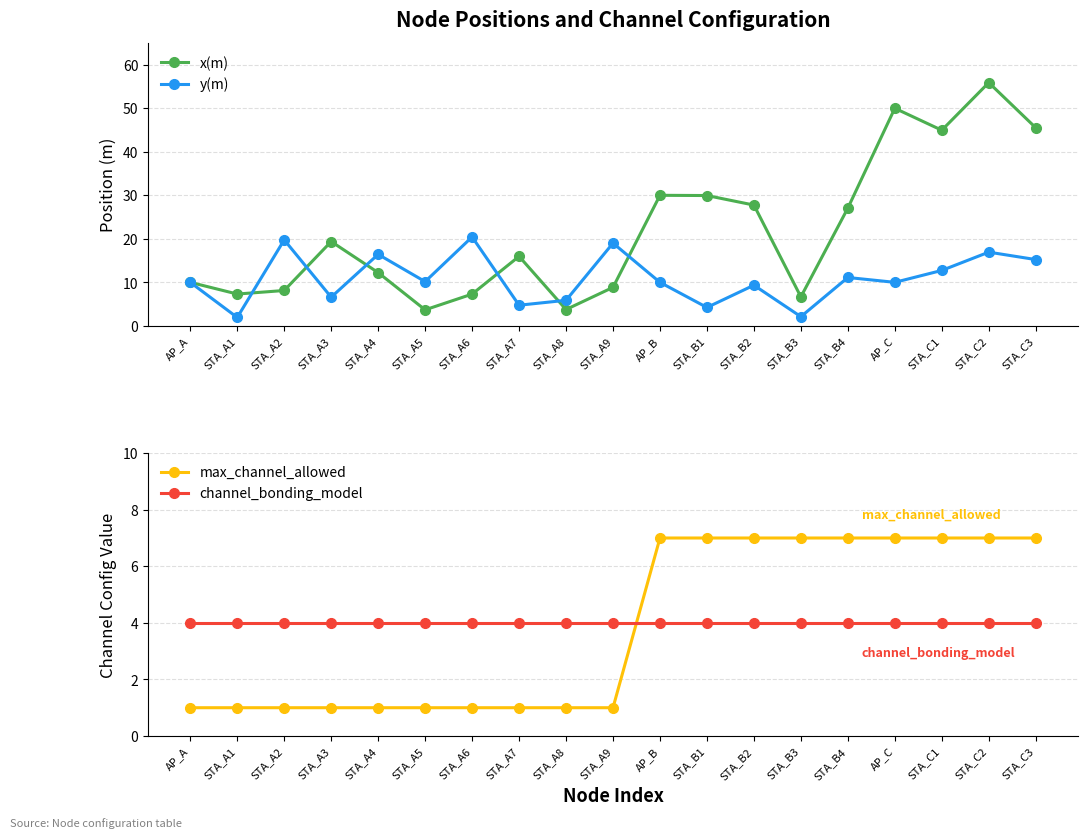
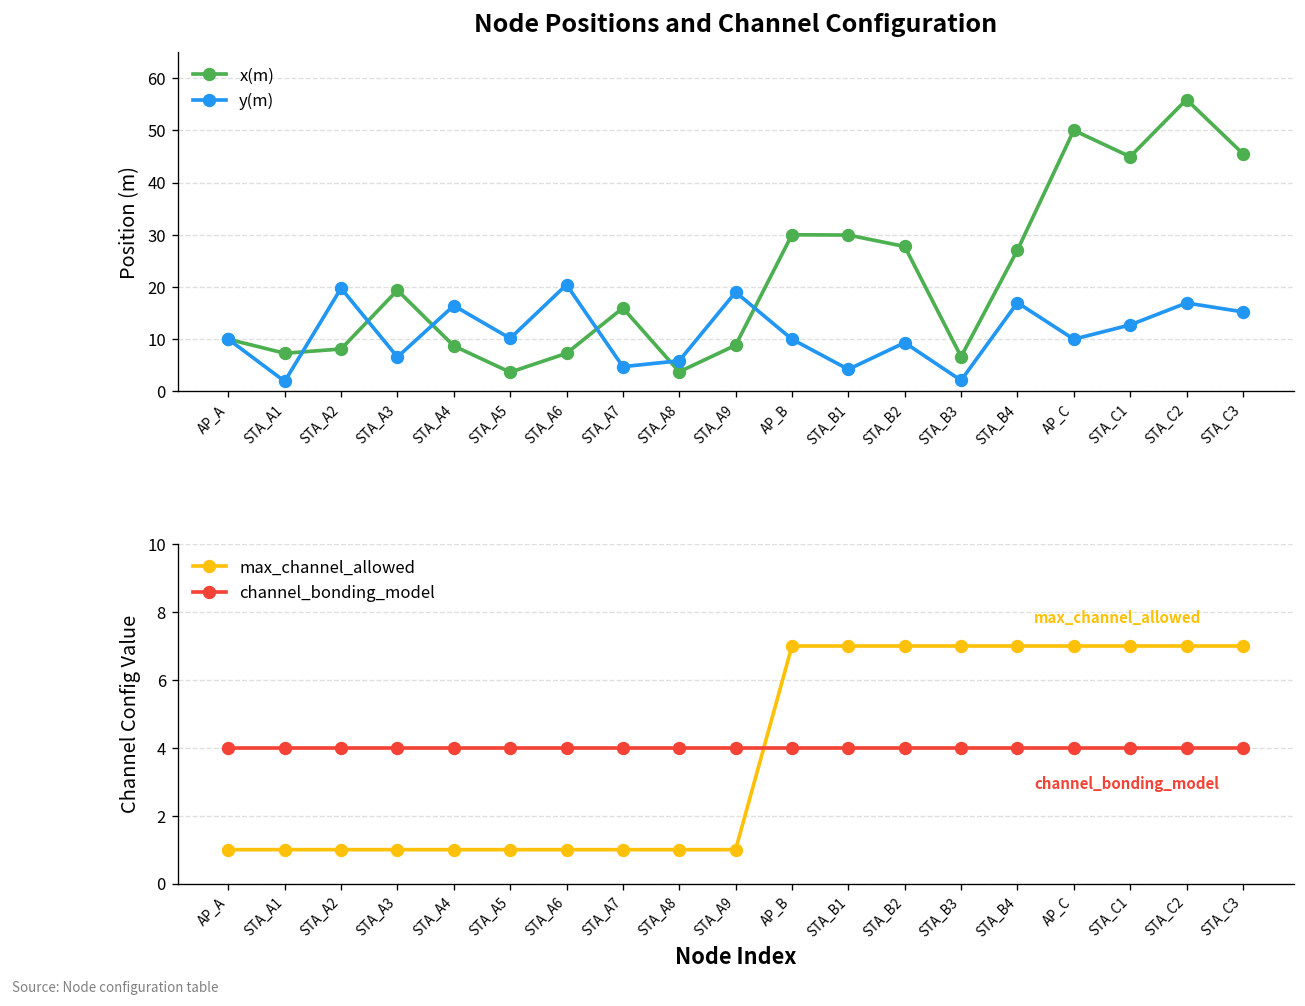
Node Positions and Channel Configuration, x(m), STA_A4: 12 -> 9
Node Positions and Channel Configuration, y(m), STA_B4: 11 -> 17
